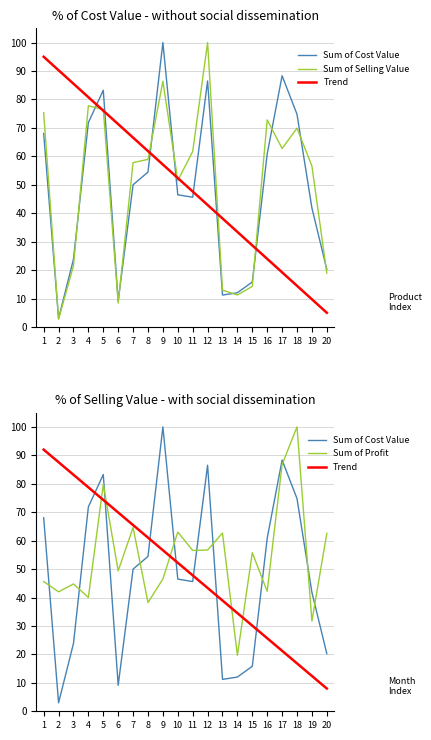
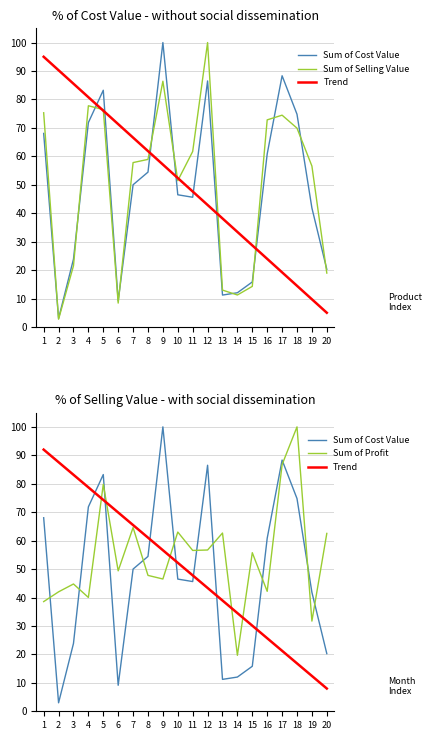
% of Cost Value - without social dissemination, Sum of Selling Value, 17: 63 -> 74
% of Selling Value - with social dissemination, Sum of Profit, 1: 46 -> 39
% of Selling Value - with social dissemination, Sum of Profit, 8: 38 -> 48
